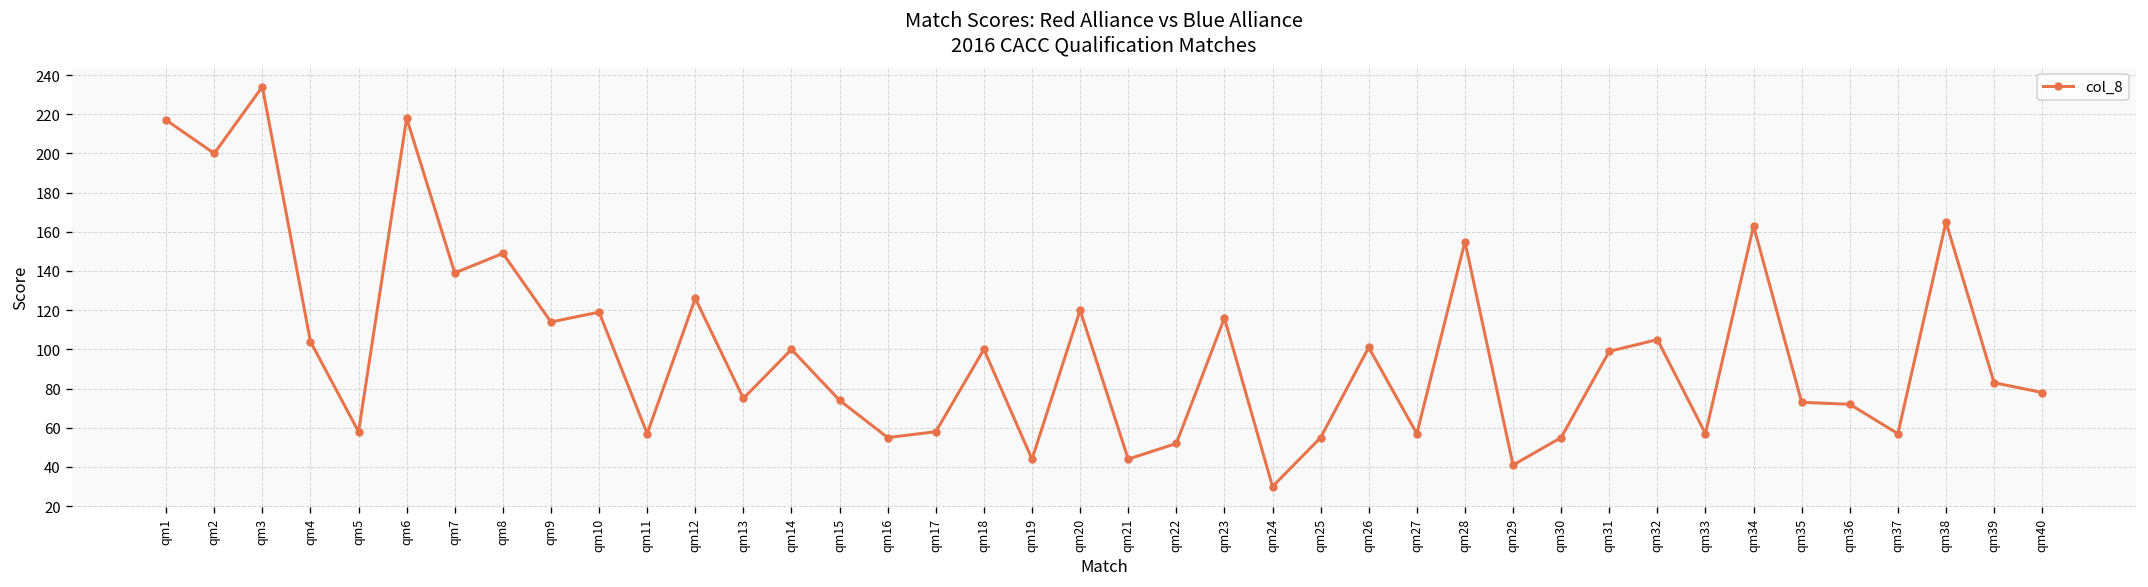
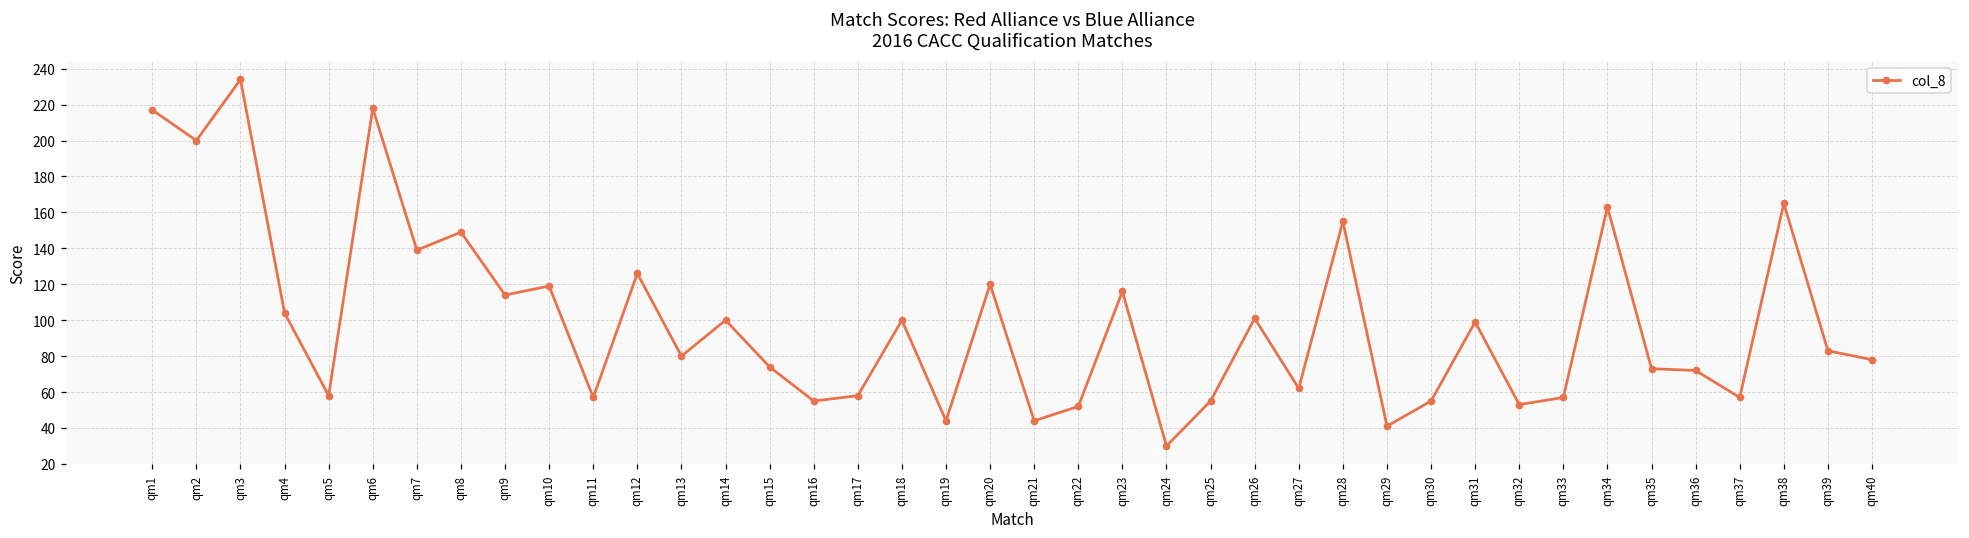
qm13: 75 -> 80
qm27: 57 -> 62
qm32: 105 -> 53
